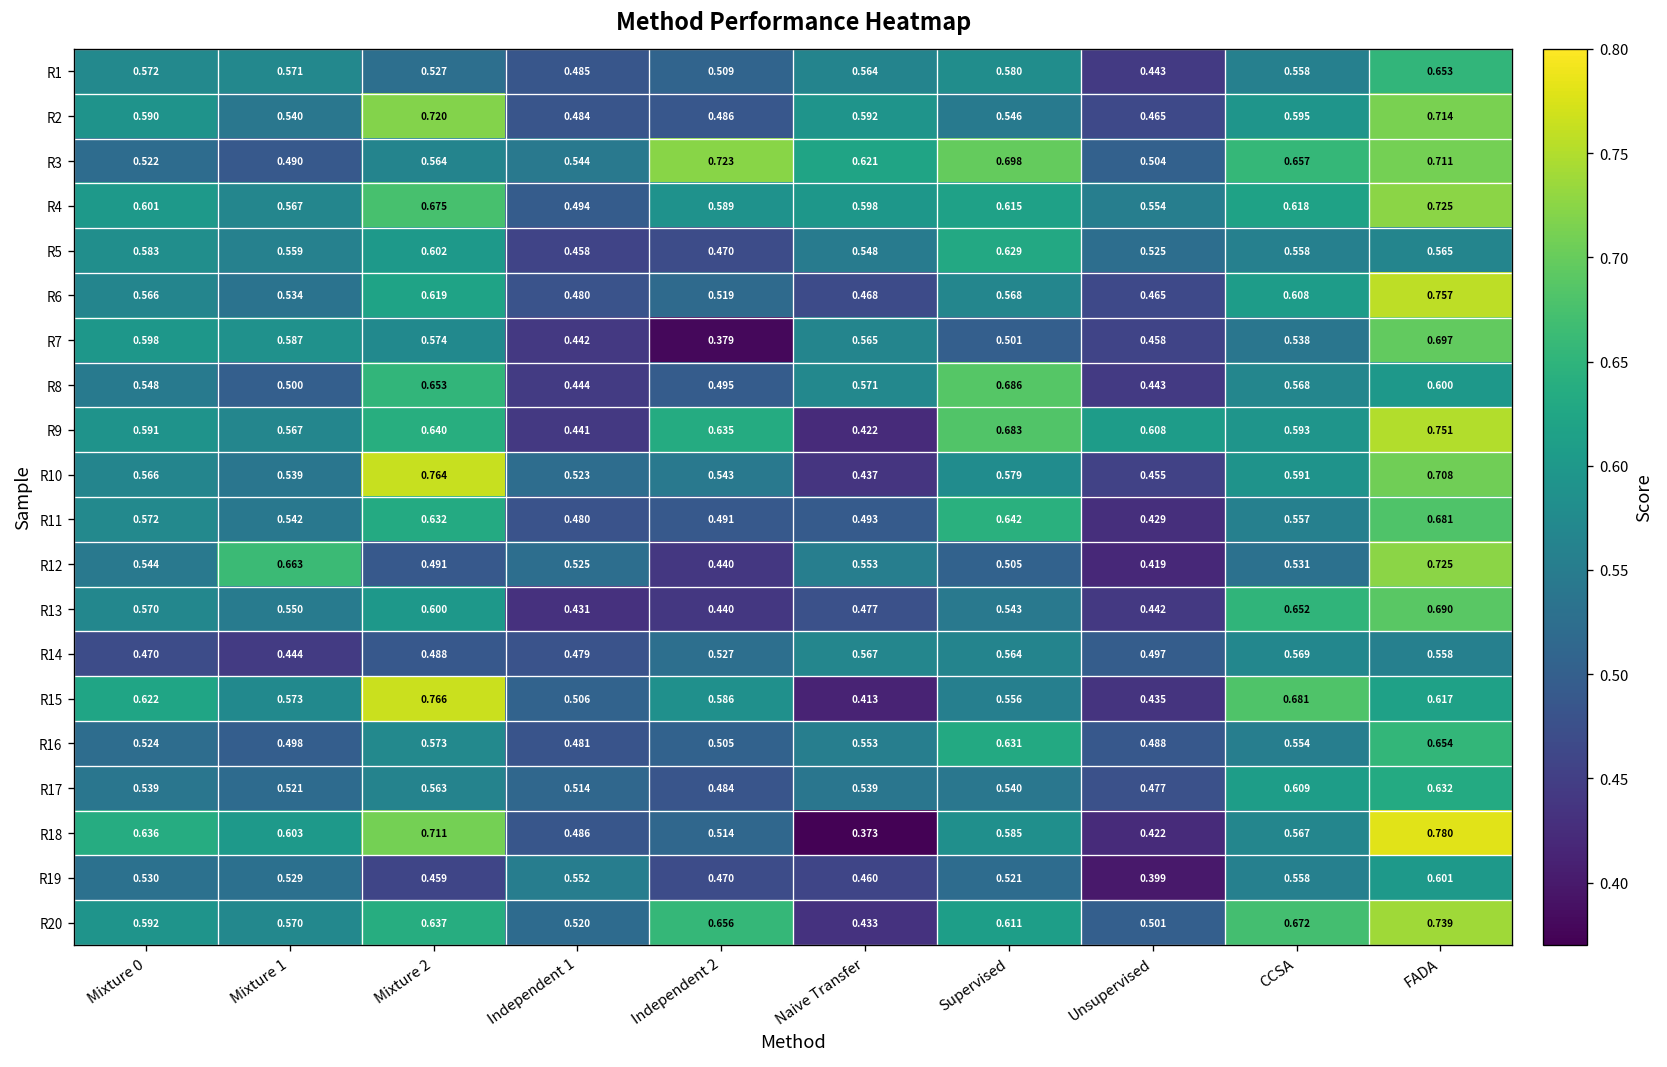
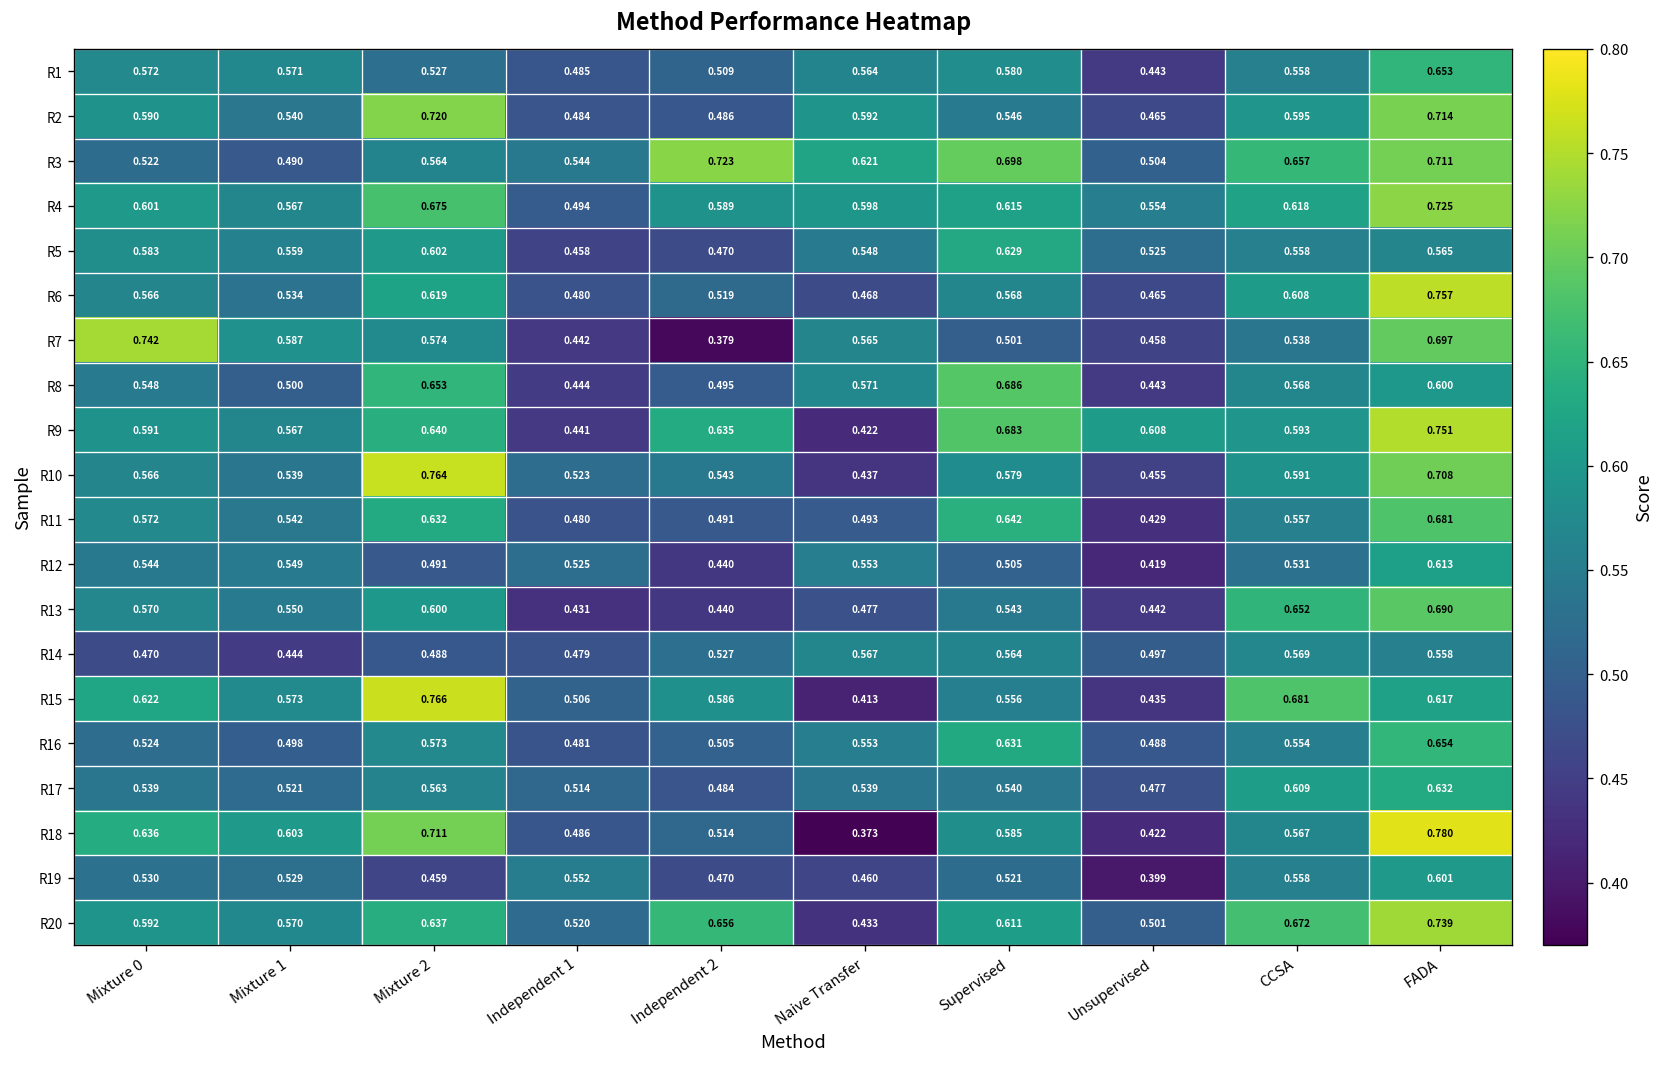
R7, Mixture 0: 0.598 -> 0.742
R12, Mixture 1: 0.663 -> 0.549
R12, FADA: 0.725 -> 0.613
